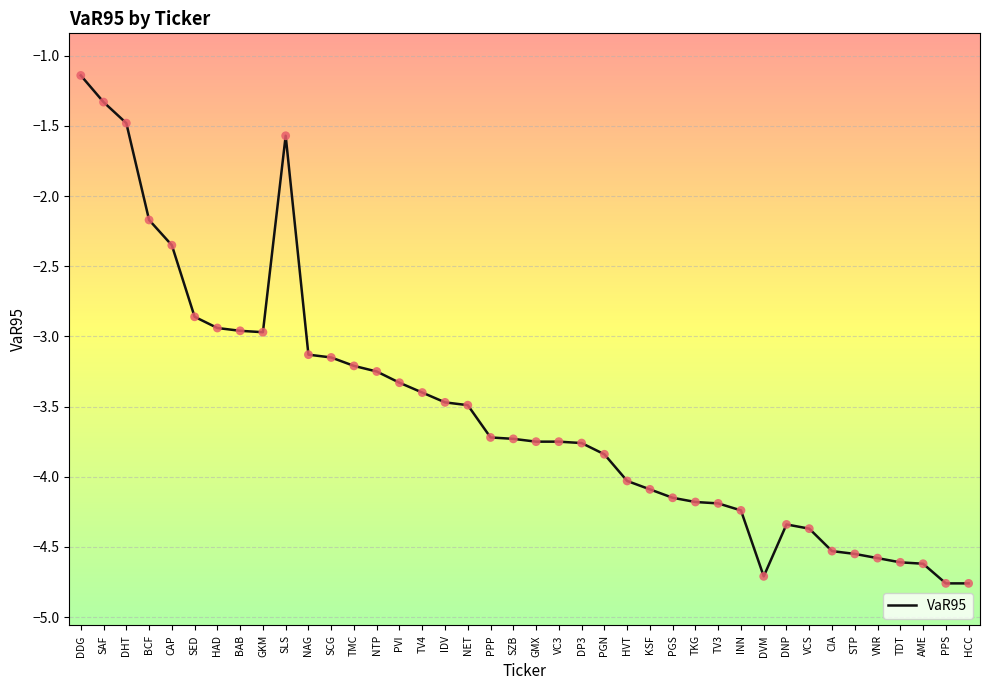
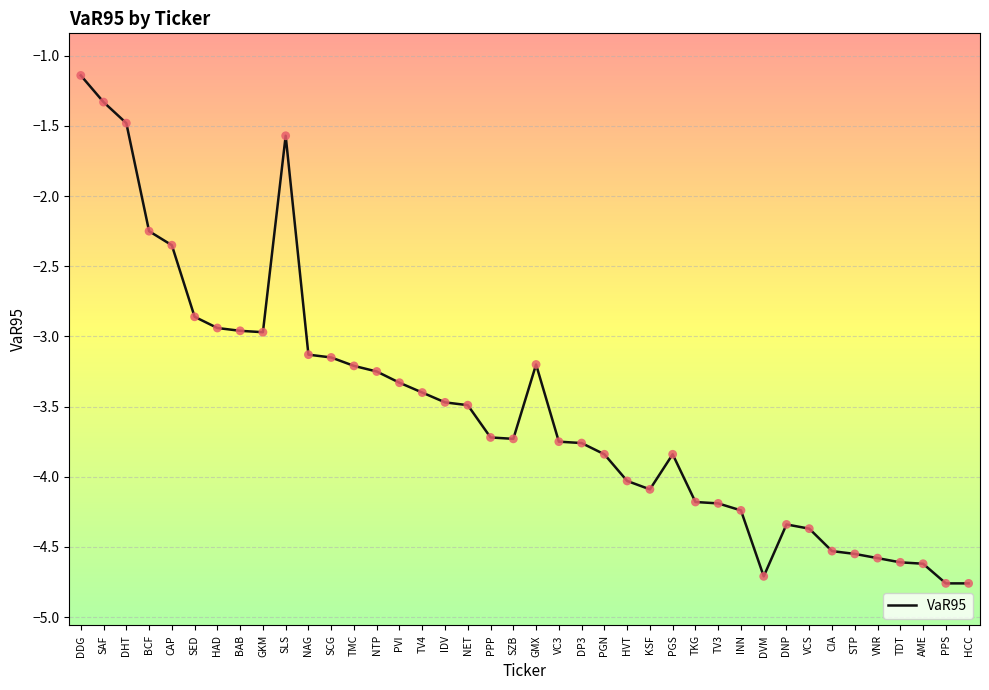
BCF: -2.17 -> -2.25
GMX: -3.75 -> -3.20
PGS: -4.15 -> -3.84
